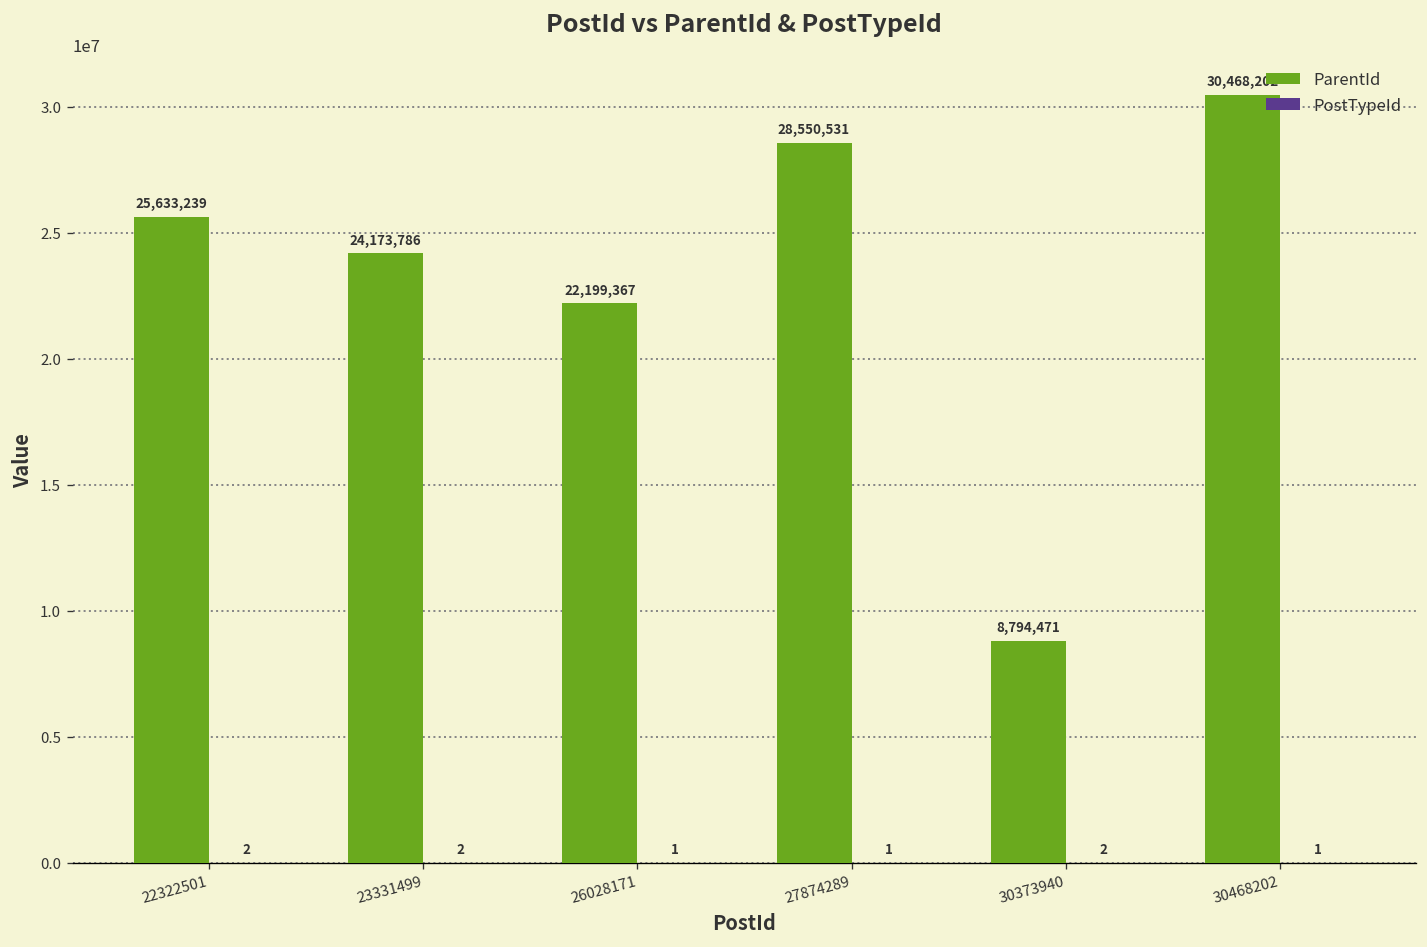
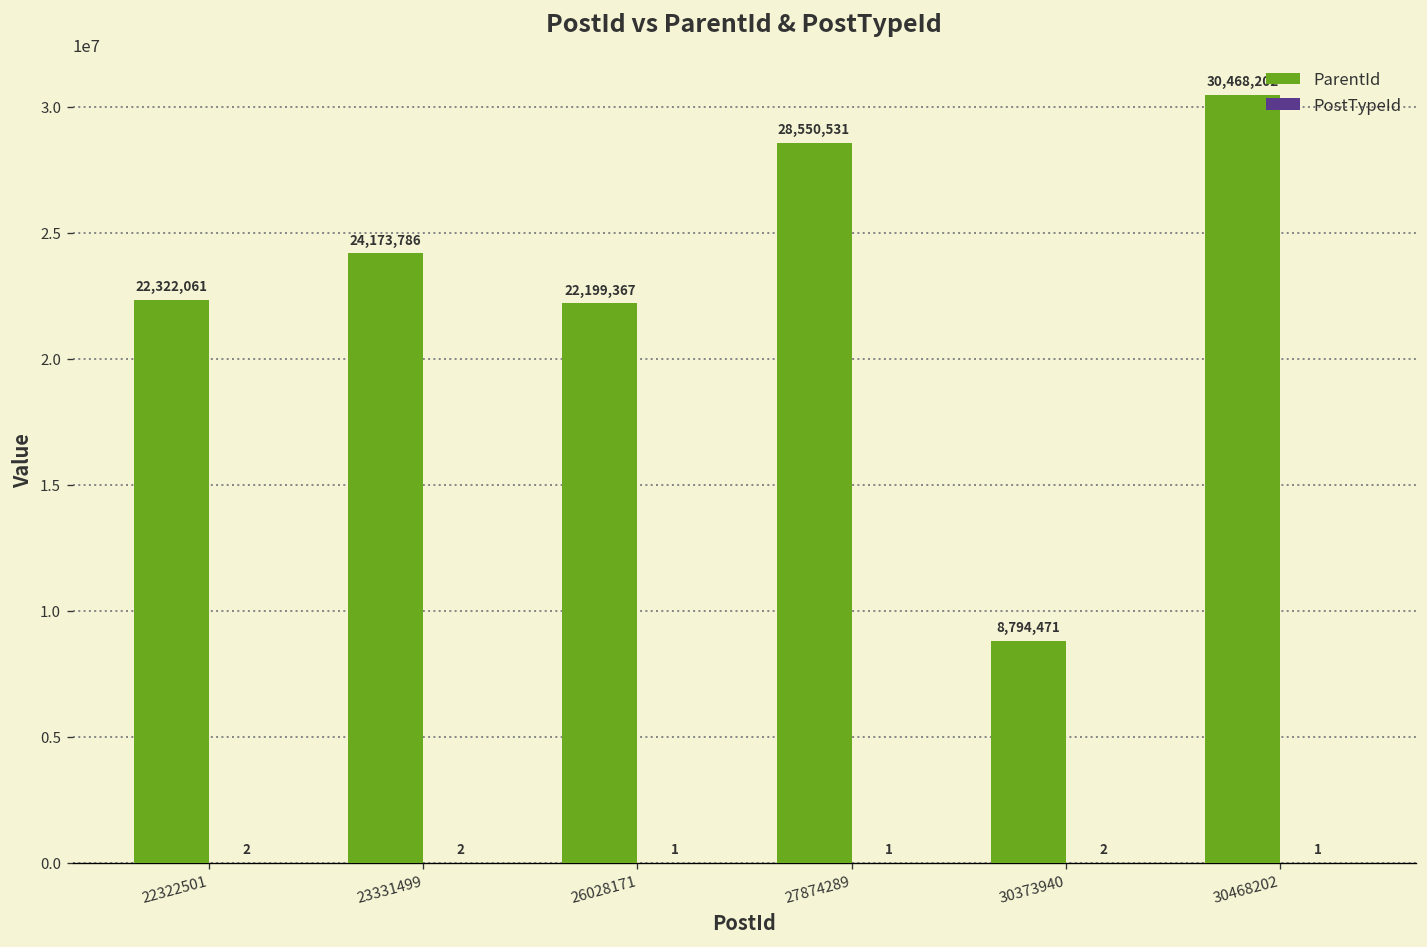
ParentId, 22322501: 25,633,239 -> 22,322,061
